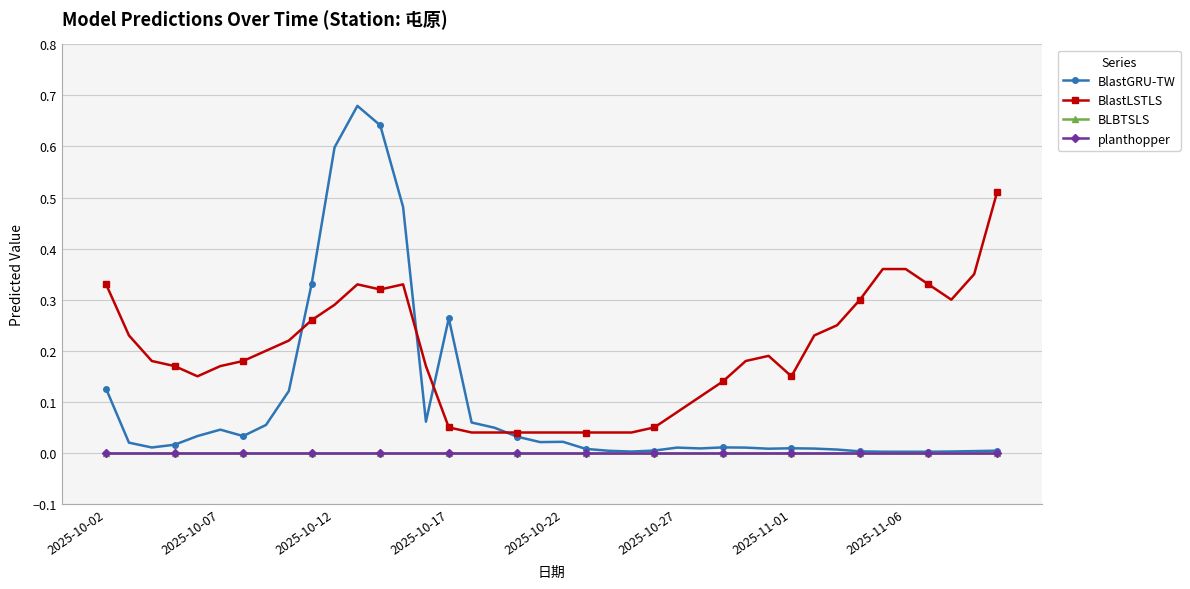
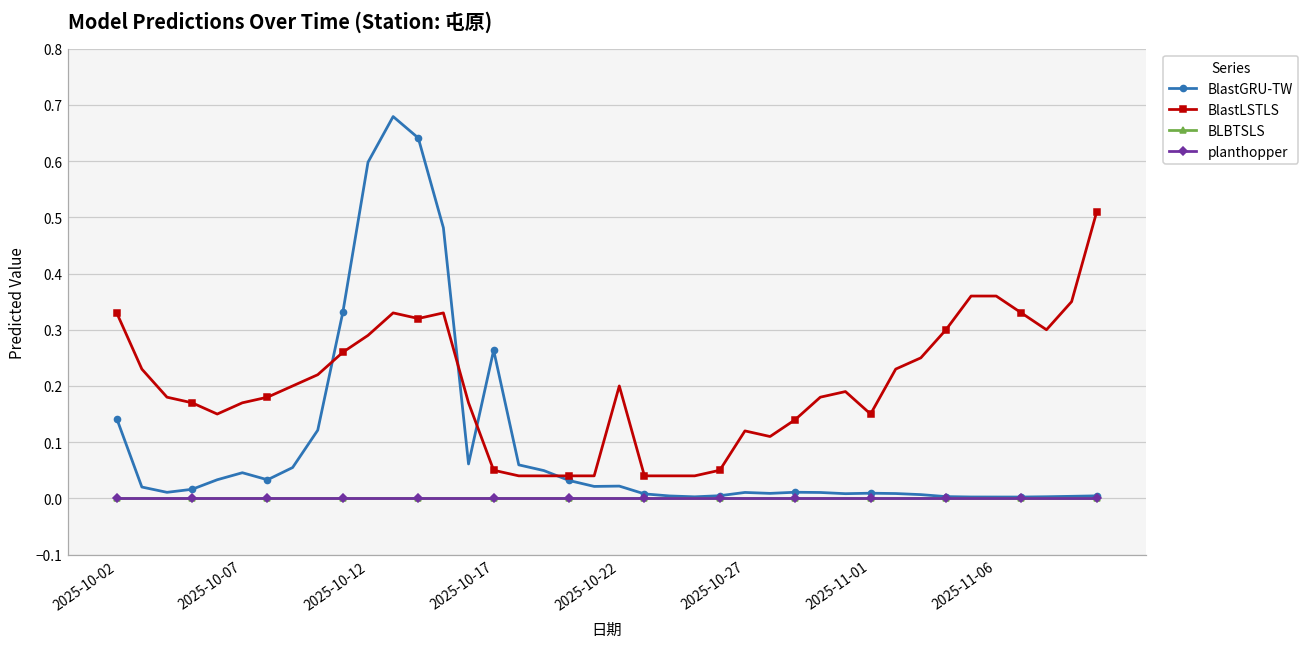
BlastGRU-TW, 2025-10-02: 0.13 -> 0.14
BlastLSTLS, 2025-10-22: 0.04 -> 0.20
BlastLSTLS, 2025-10-27: 0.08 -> 0.12
